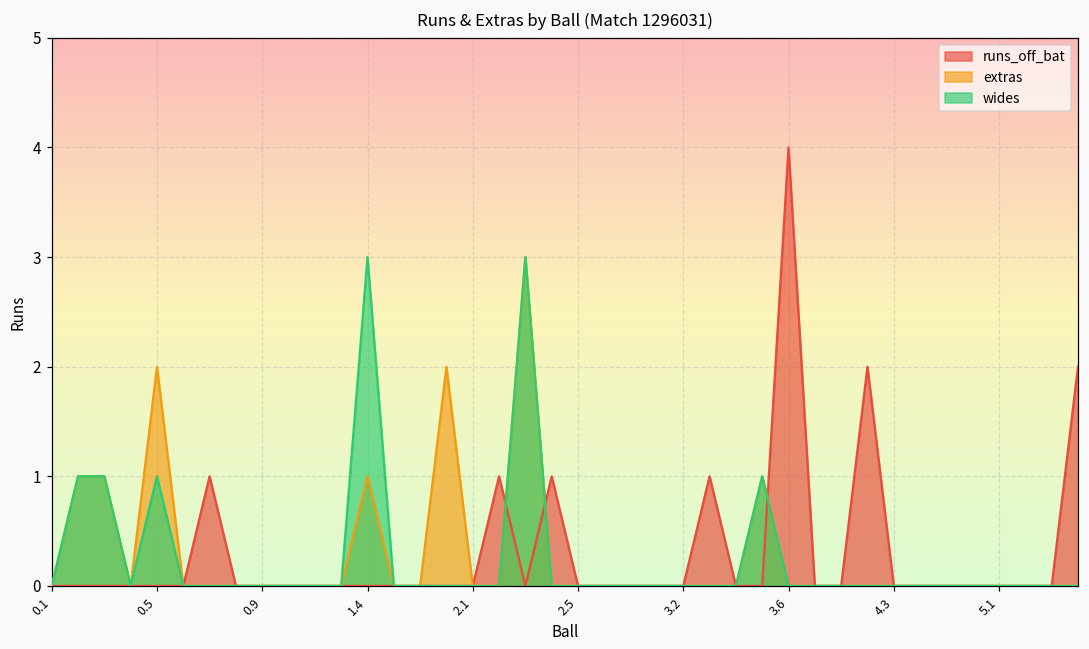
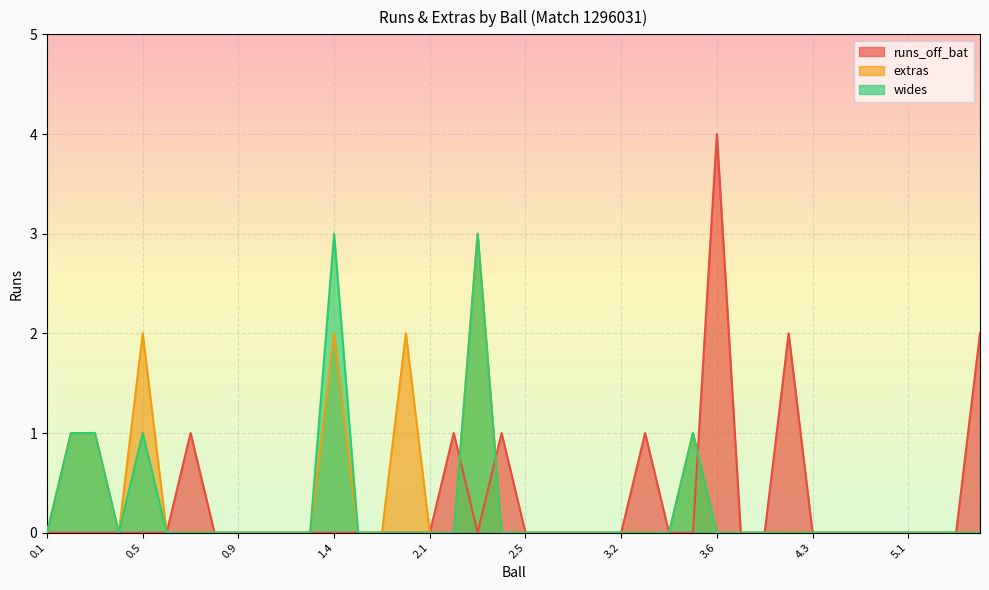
extras, 1.4: 1 -> 2
